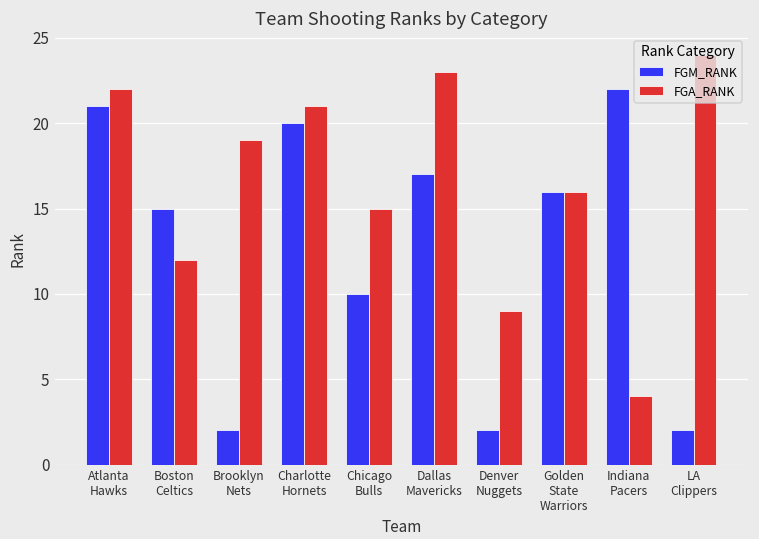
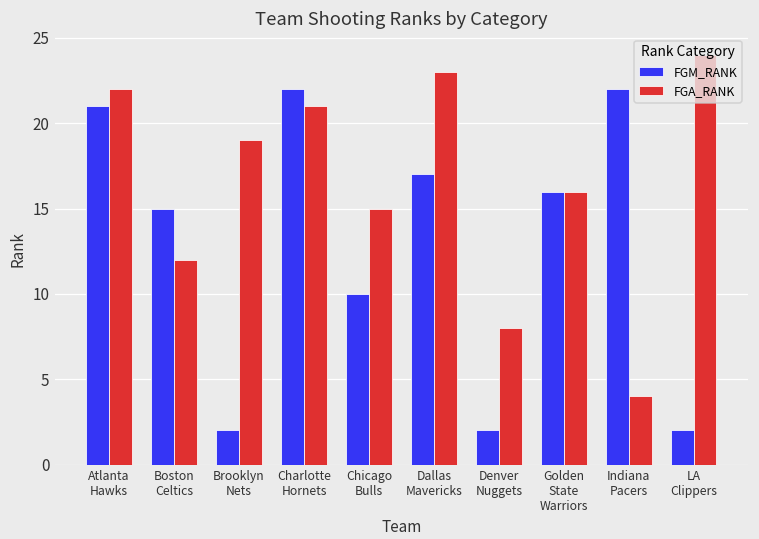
FGM_RANK, Charlotte Hornets: 20 -> 22
FGA_RANK, Denver Nuggets: 9 -> 8
